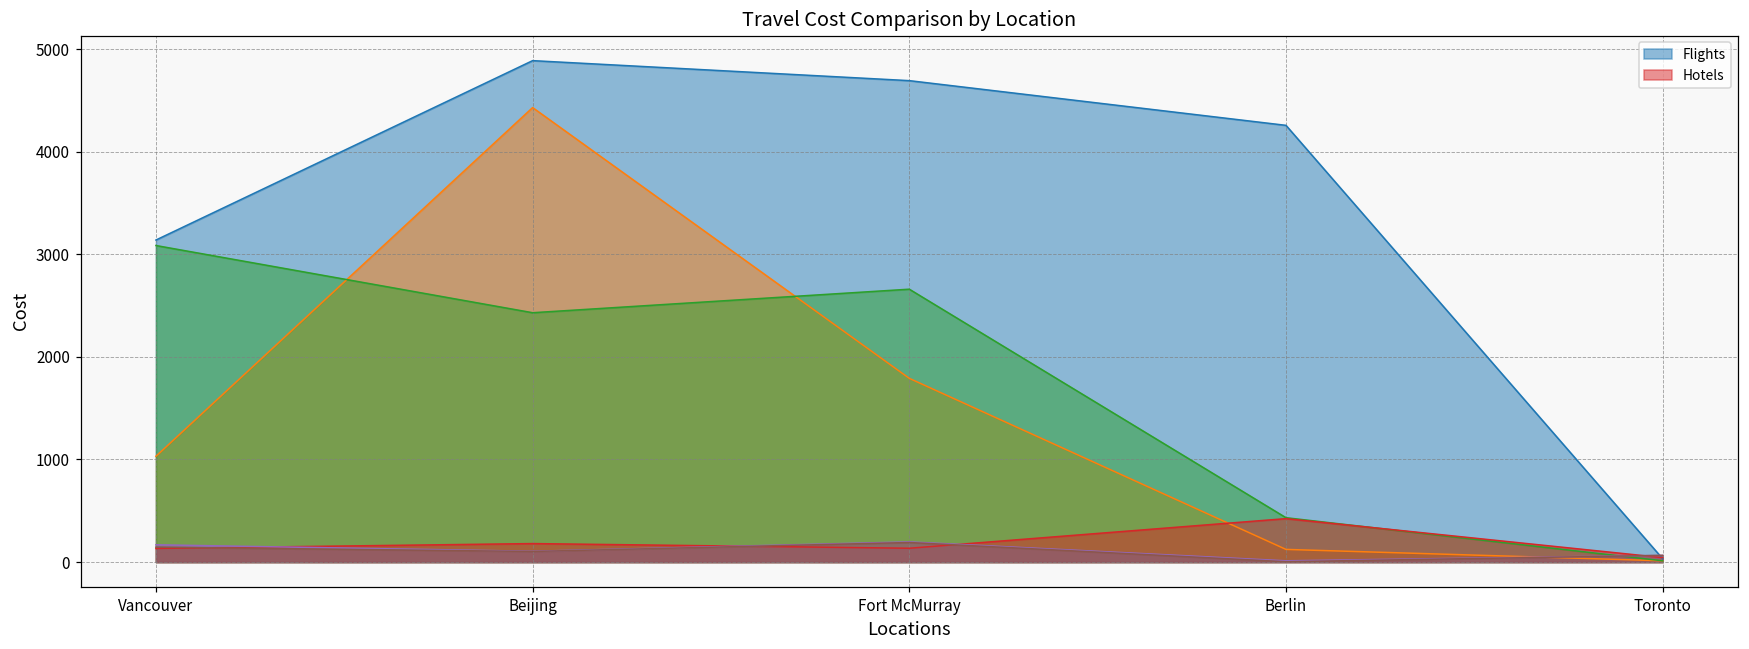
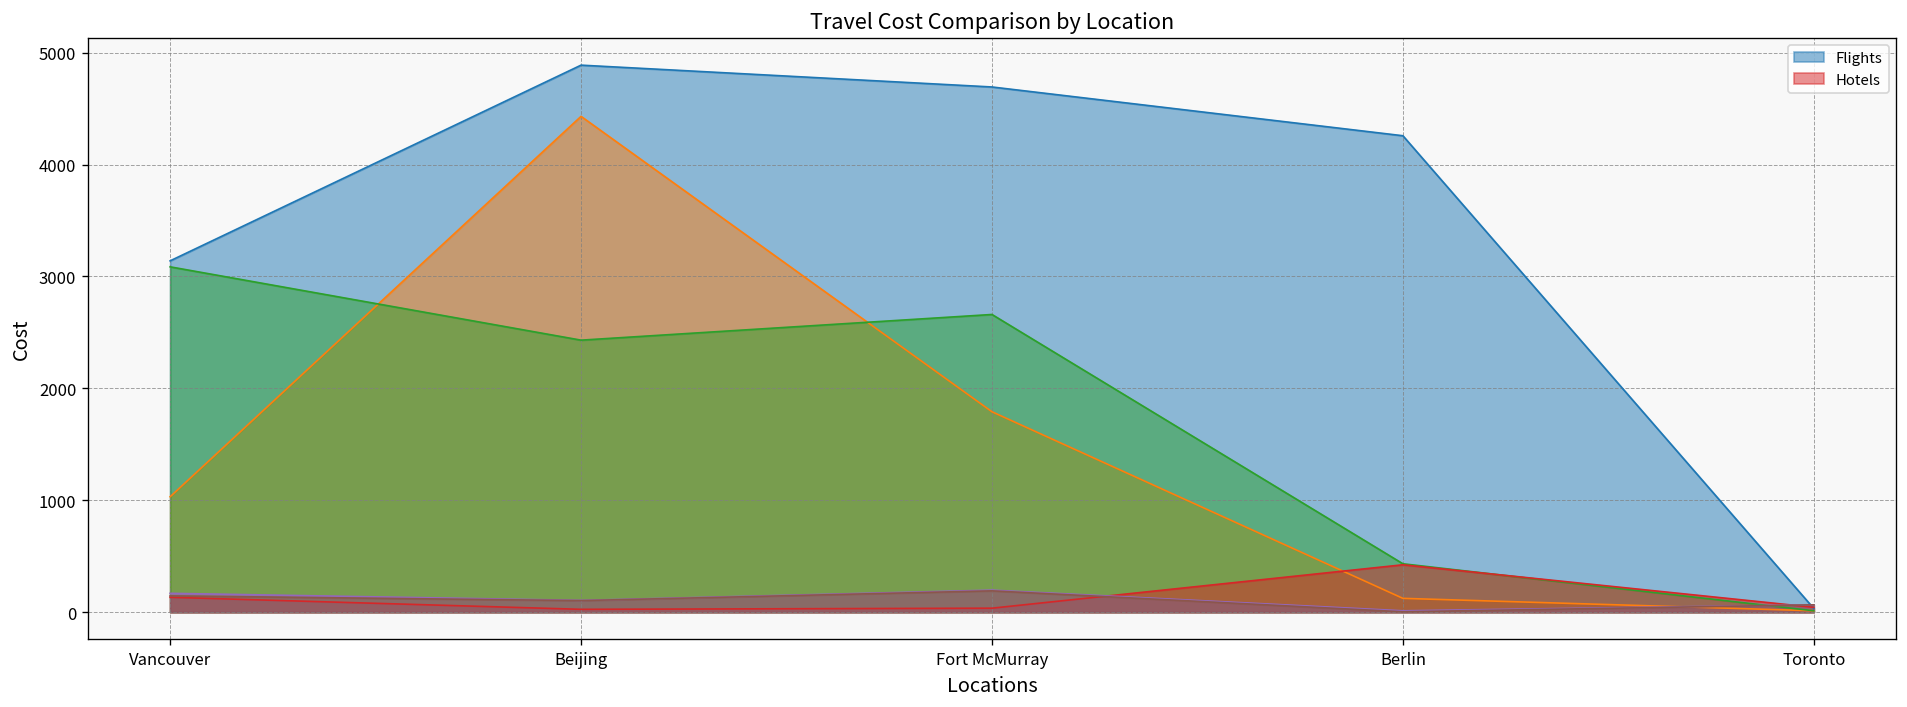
Hotels, Beijing: 200 -> 0
Hotels, Fort McMurray: 100 -> 0
